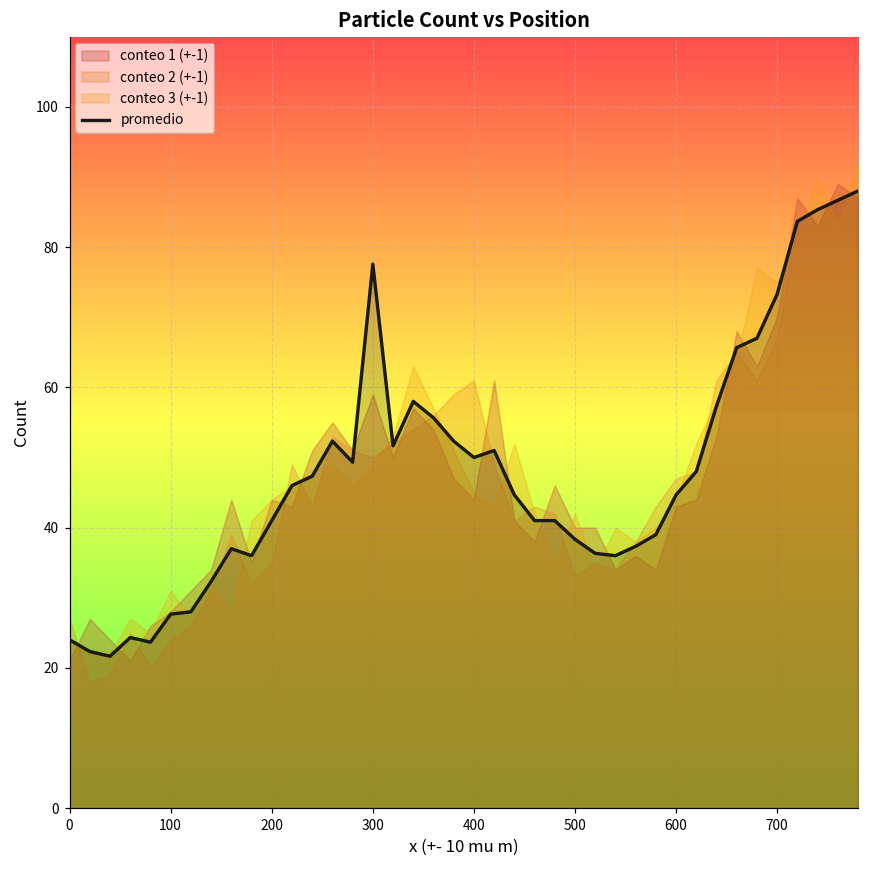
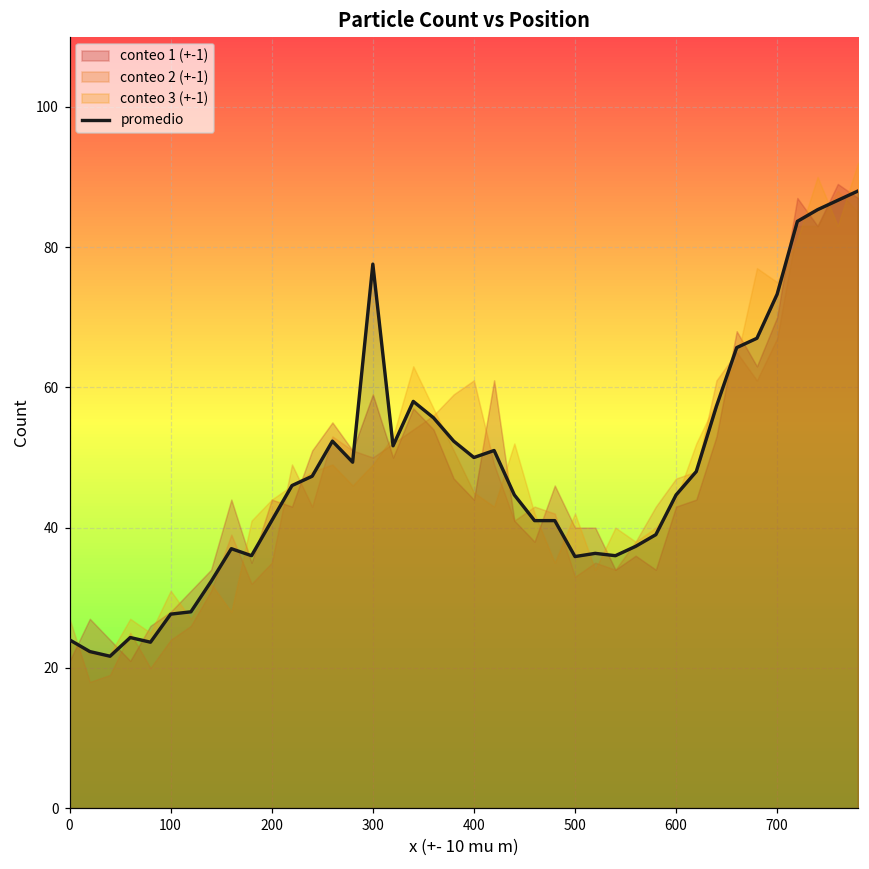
promedio, 500: 38 -> 36
